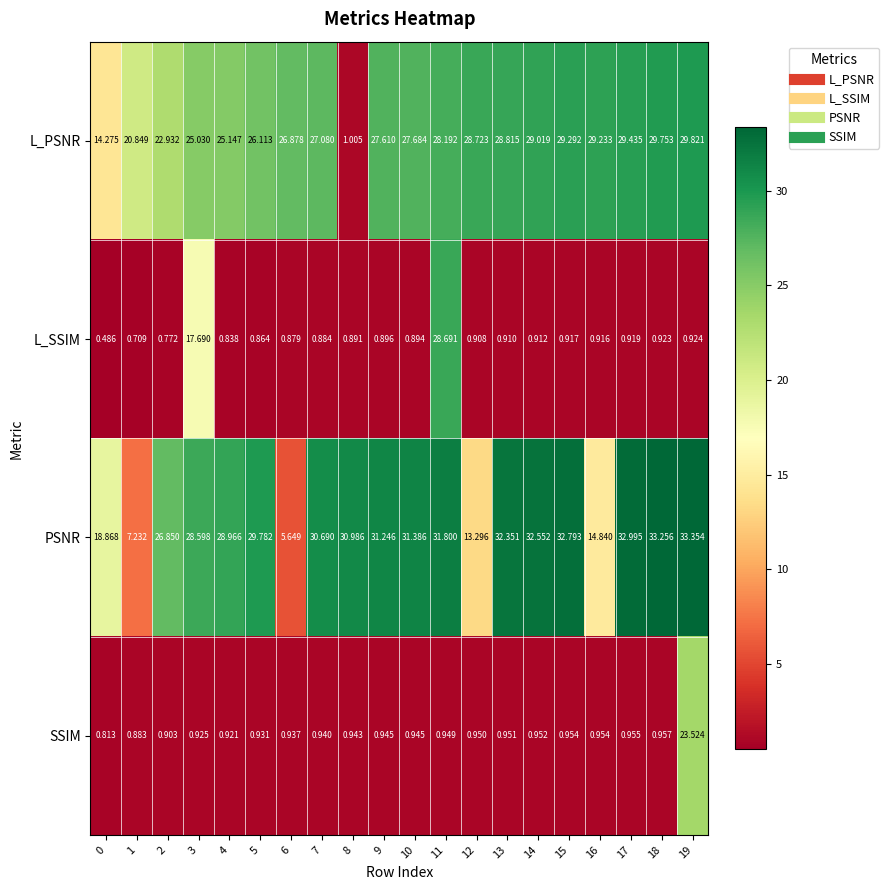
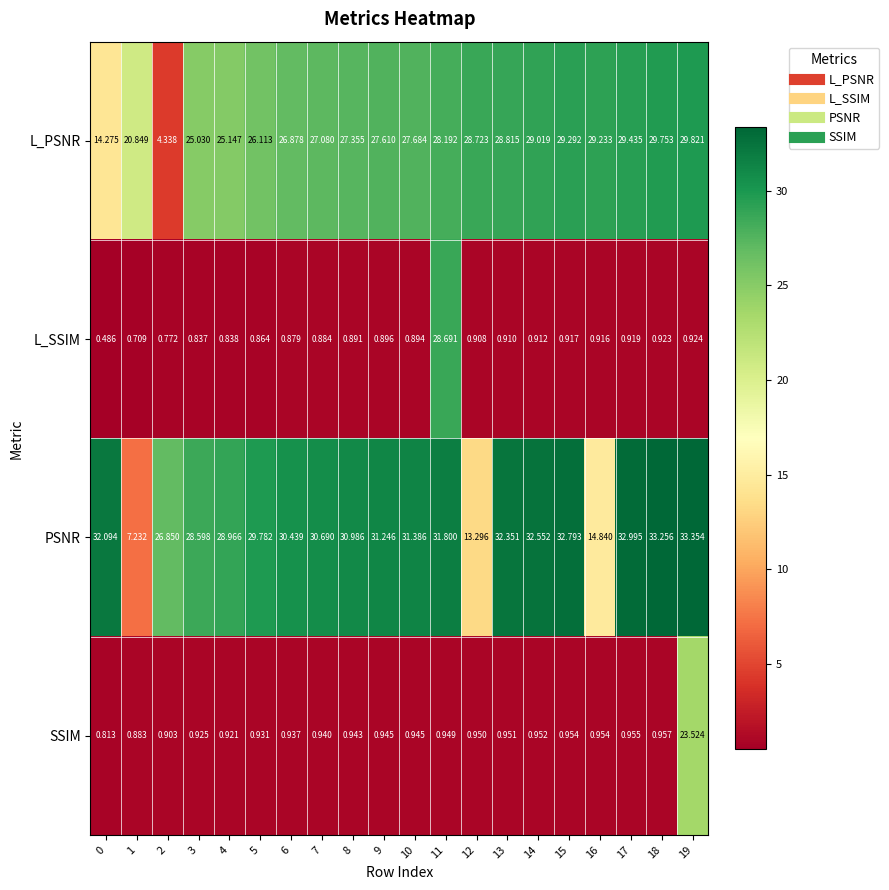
L_PSNR, 2: 22.932 -> 4.338
L_PSNR, 8: 1.005 -> 27.355
L_SSIM, 3: 17.690 -> 0.837
PSNR, 0: 18.868 -> 32.094
PSNR, 6: 5.649 -> 30.439
